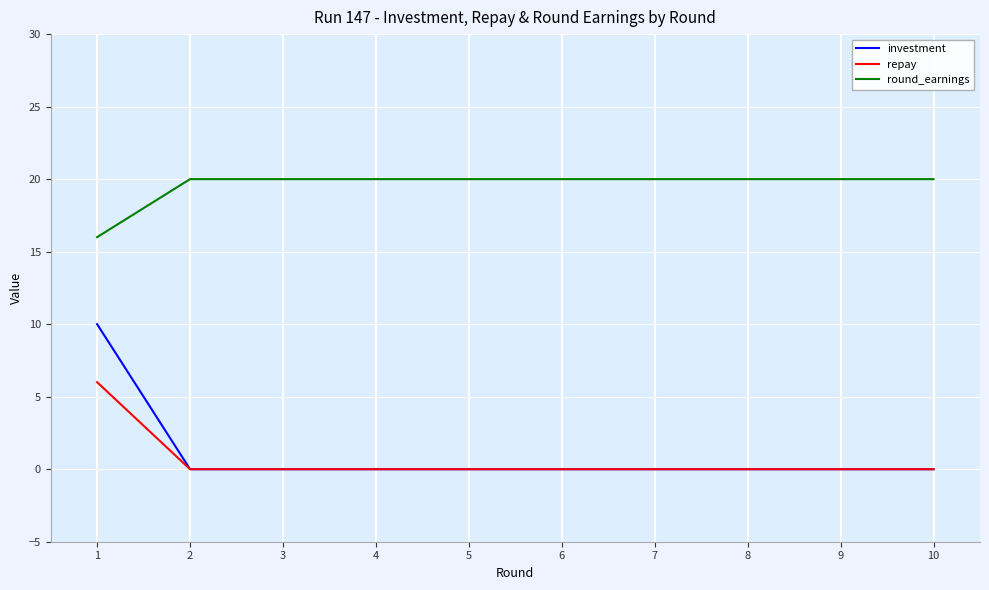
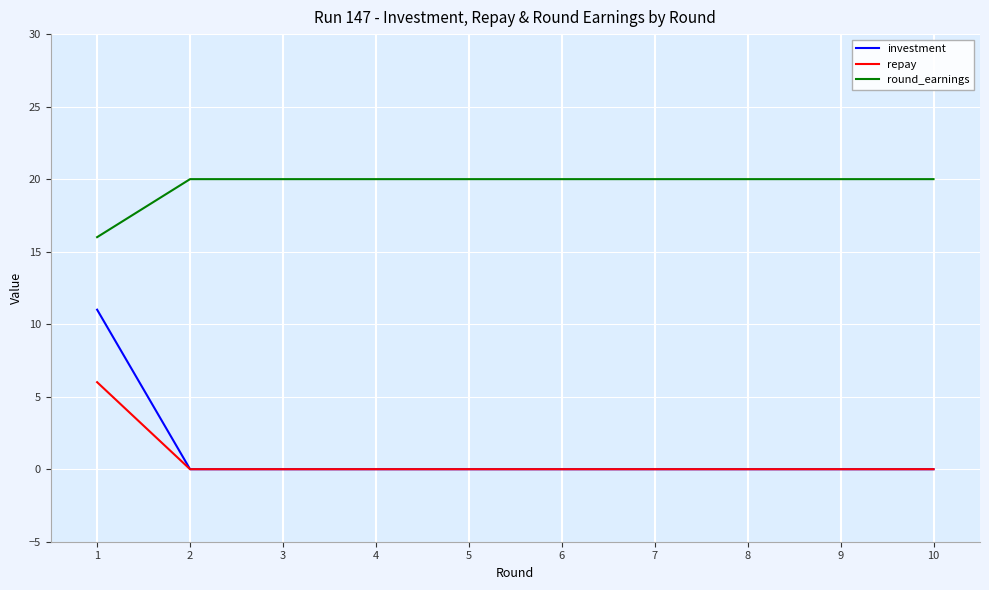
investment, 1: 10 -> 11
